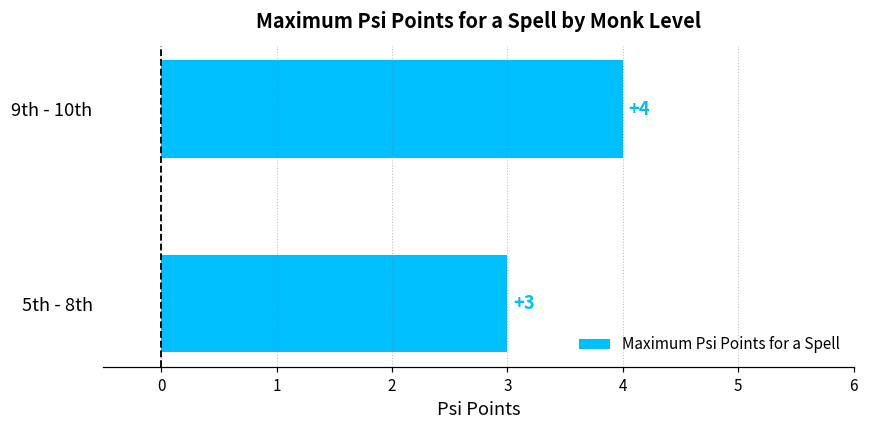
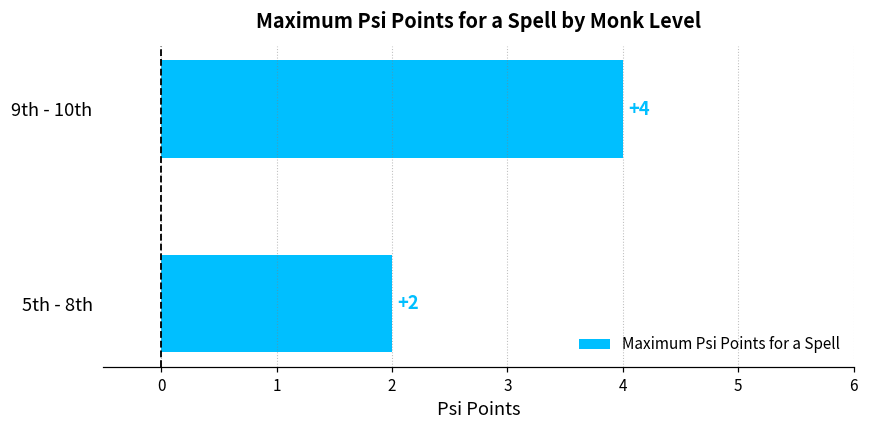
5th - 8th: +3 -> +2
